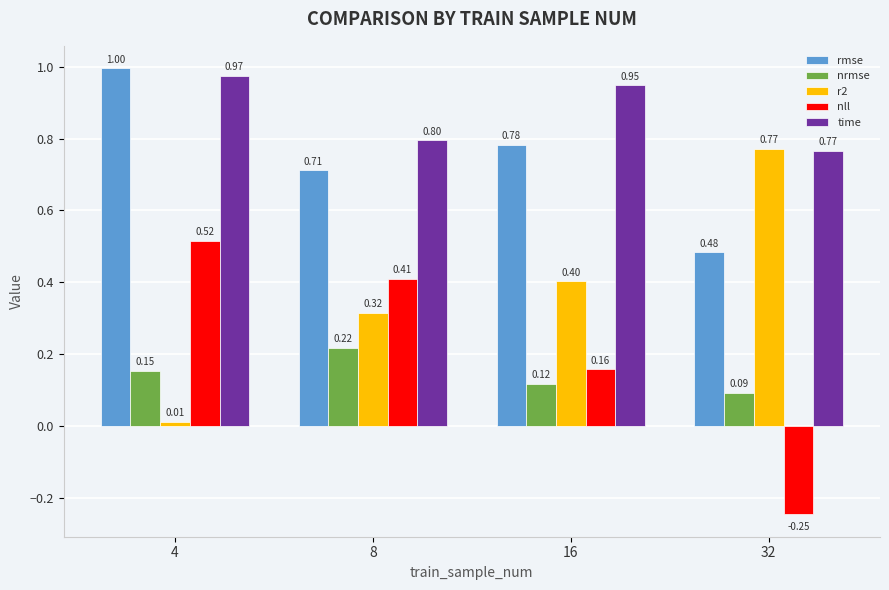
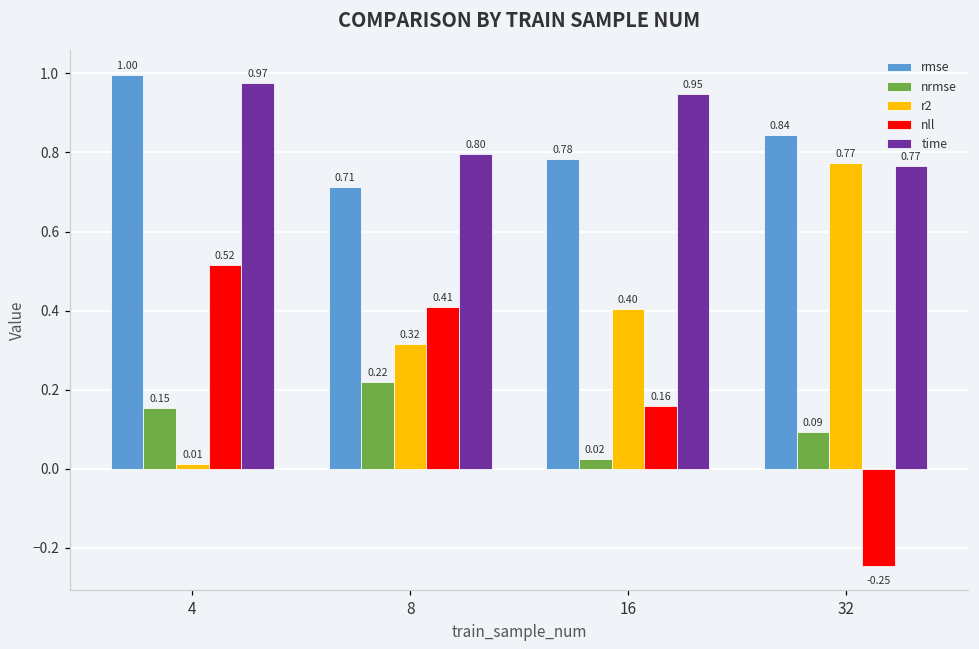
nrmse, 16: 0.12 -> 0.02
rmse, 32: 0.48 -> 0.84
